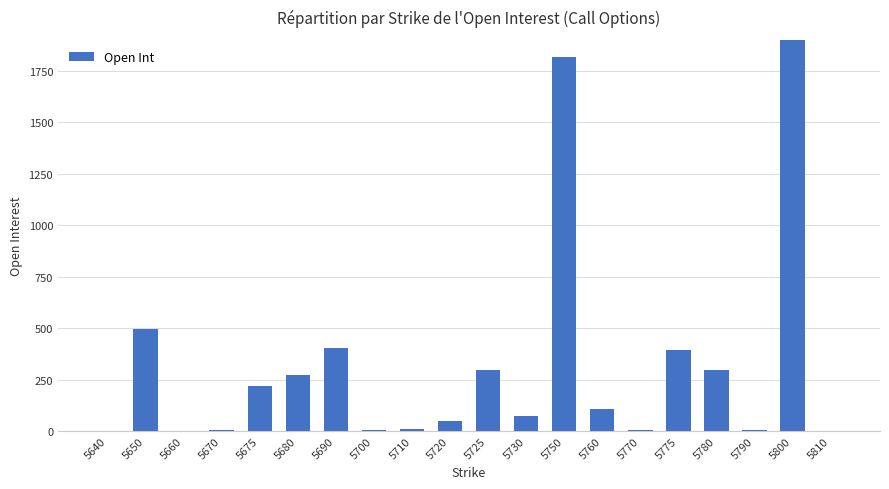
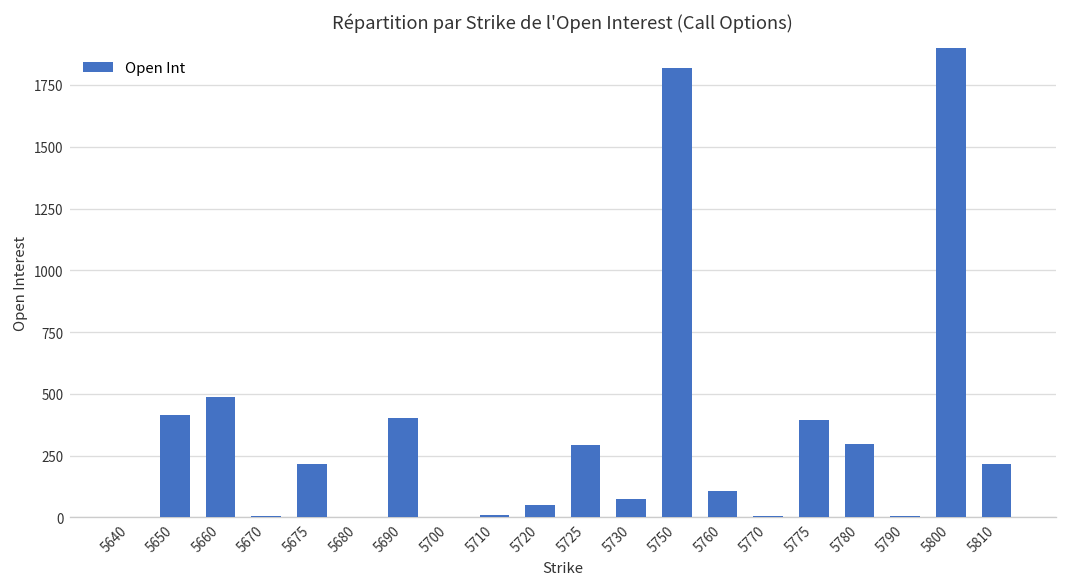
5650: 500 -> 410
5660: 0 -> 490
5680: 270 -> 0
5810: 0 -> 220
